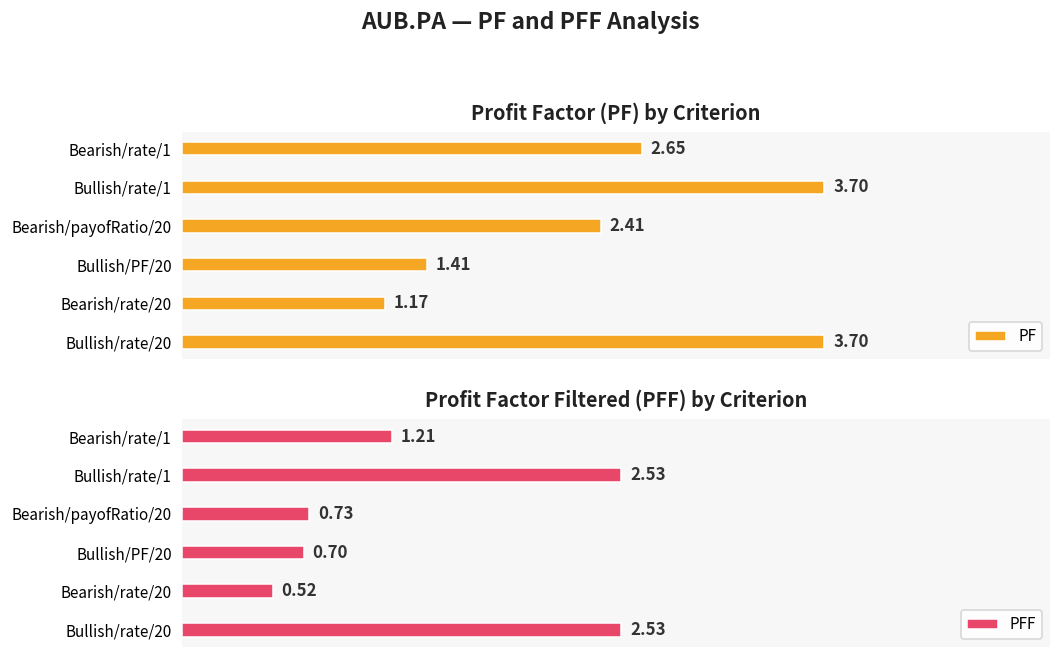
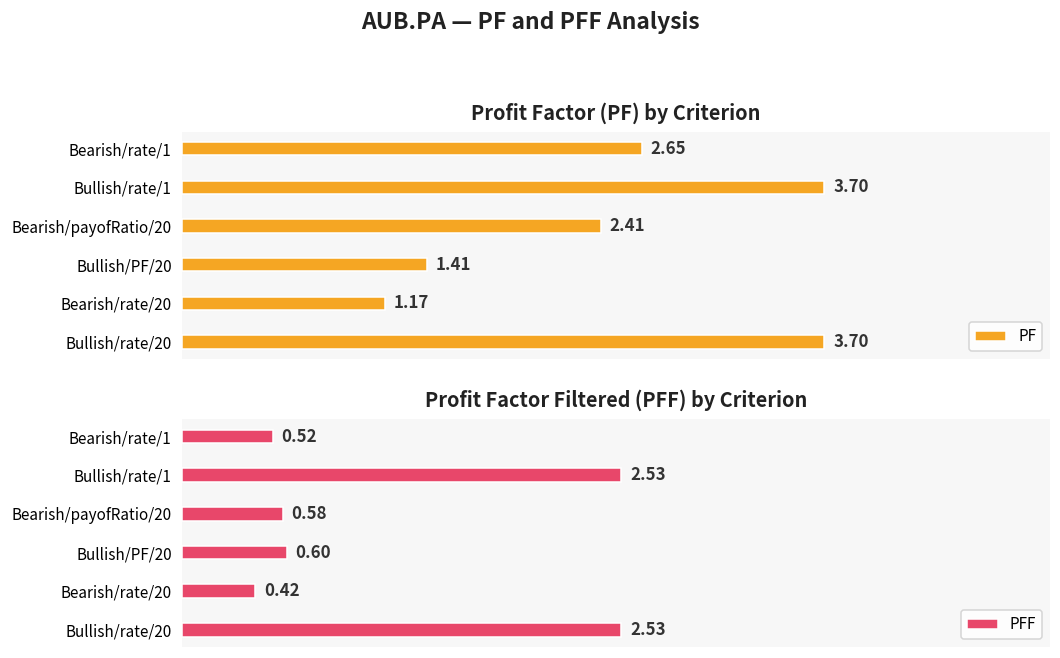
Profit Factor Filtered (PFF) by Criterion, Bearish/rate/1: 1.21 -> 0.52
Profit Factor Filtered (PFF) by Criterion, Bearish/payofRatio/20: 0.73 -> 0.58
Profit Factor Filtered (PFF) by Criterion, Bullish/PF/20: 0.70 -> 0.60
Profit Factor Filtered (PFF) by Criterion, Bearish/rate/20: 0.52 -> 0.42
